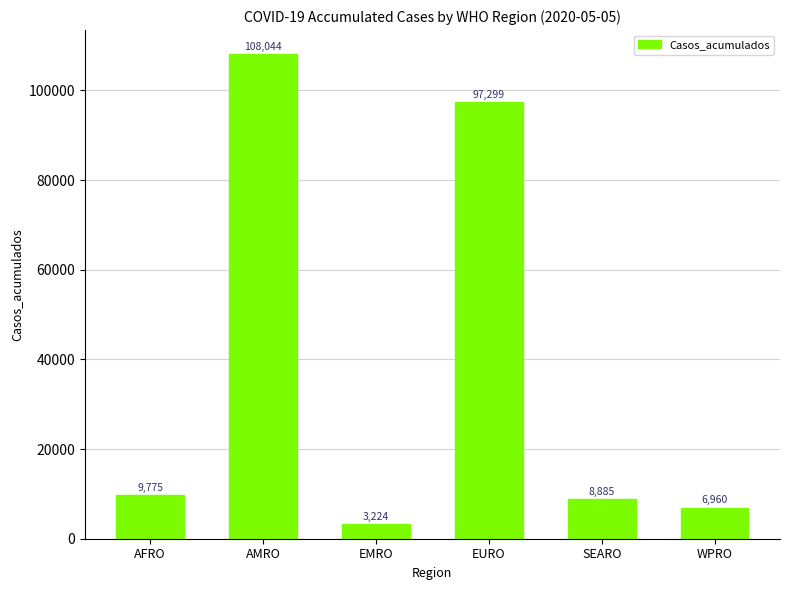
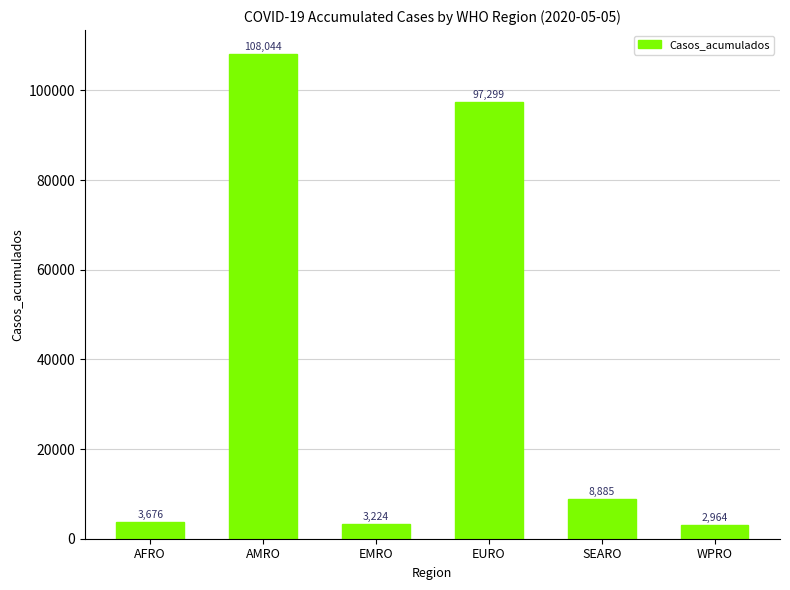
AFRO: 9,775 -> 3,676
WPRO: 6,960 -> 2,964
